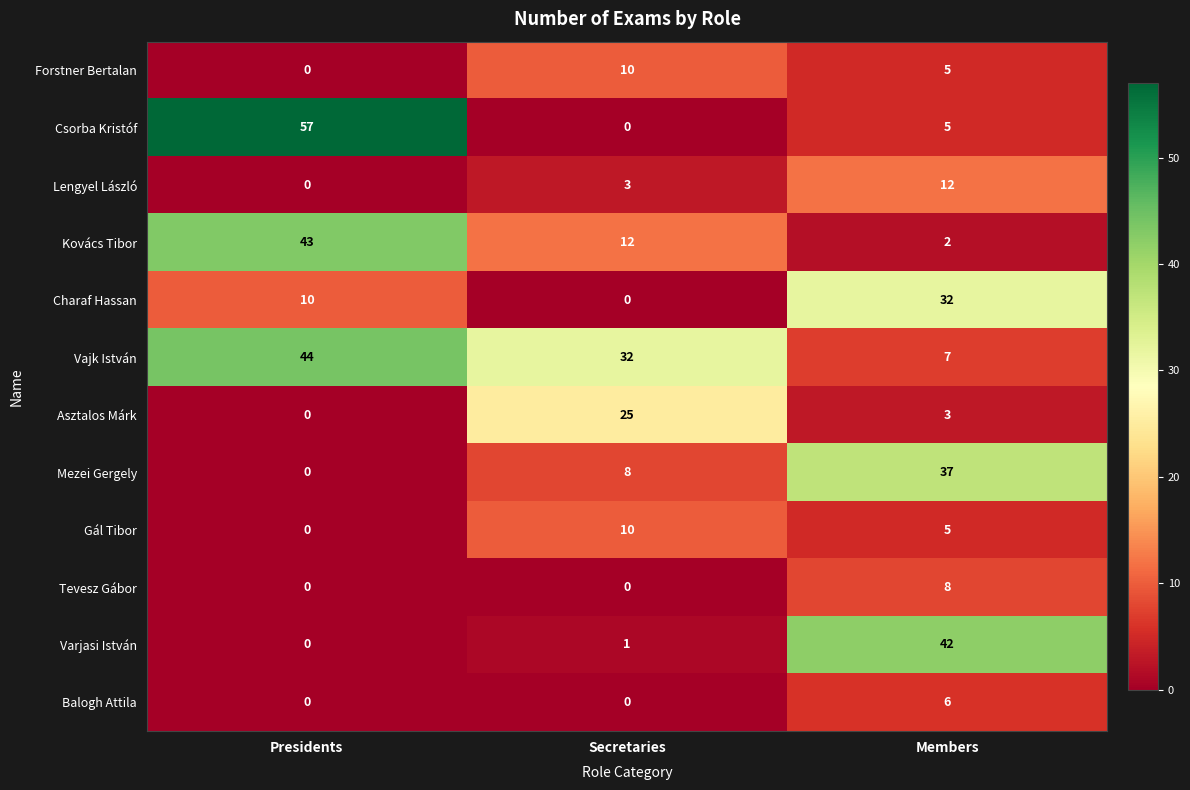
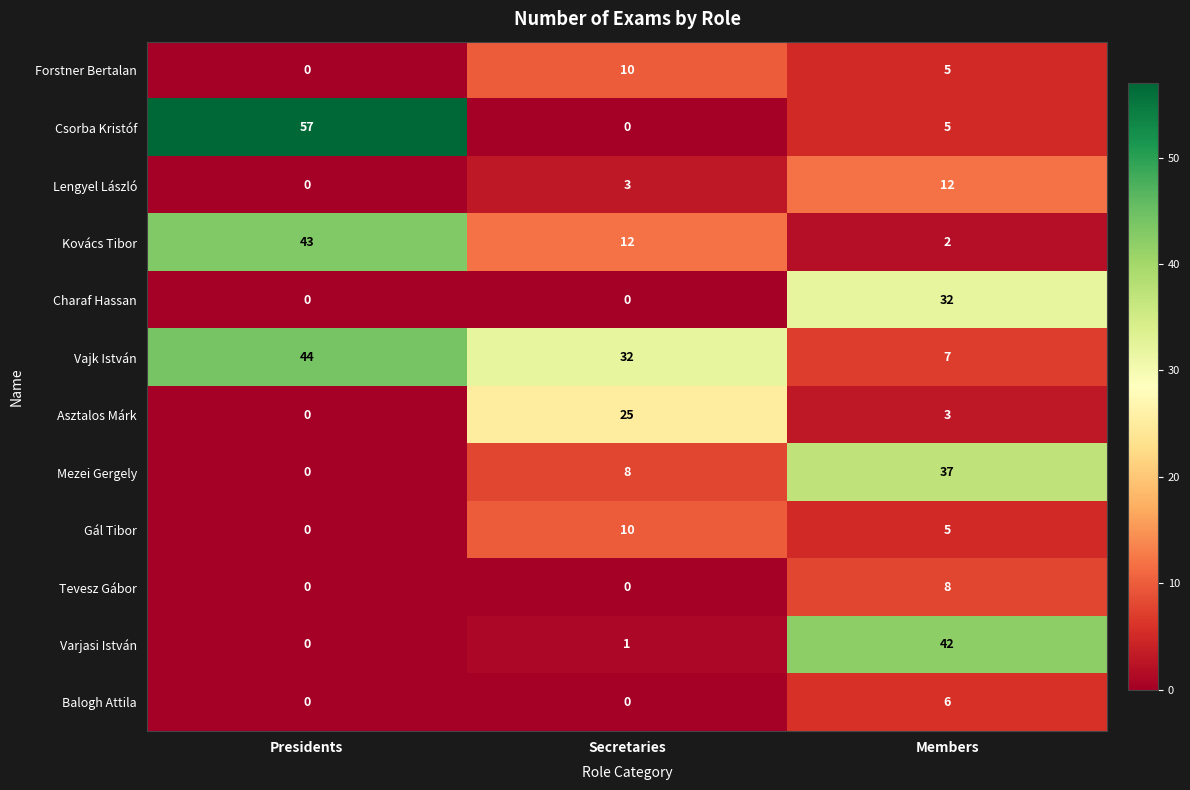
Charaf Hassan, Presidents: 10 -> 0
